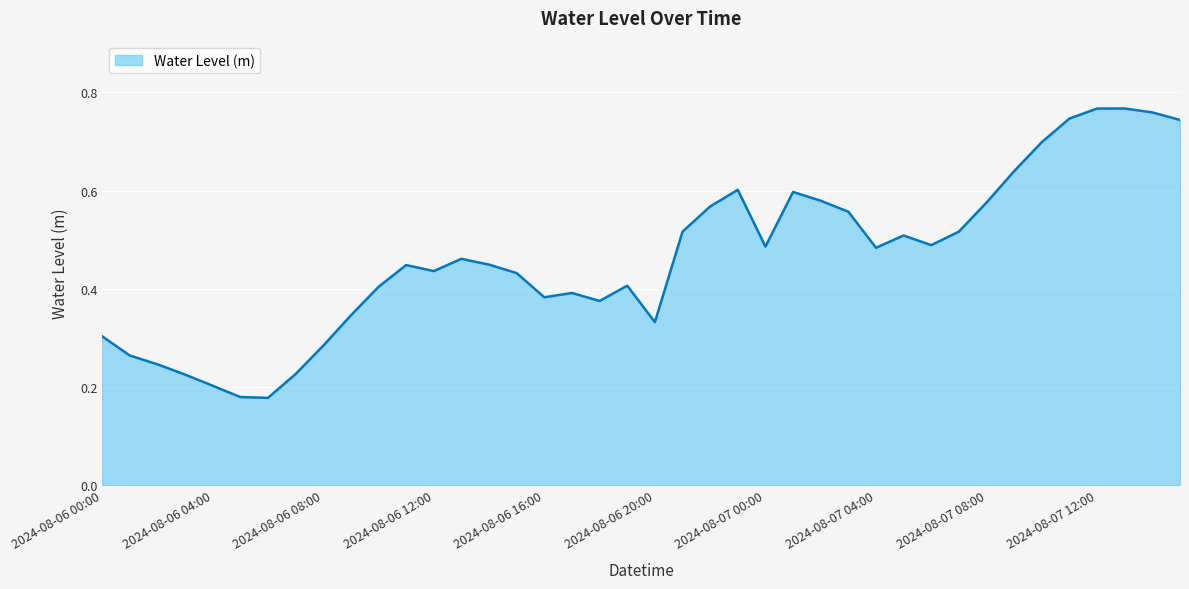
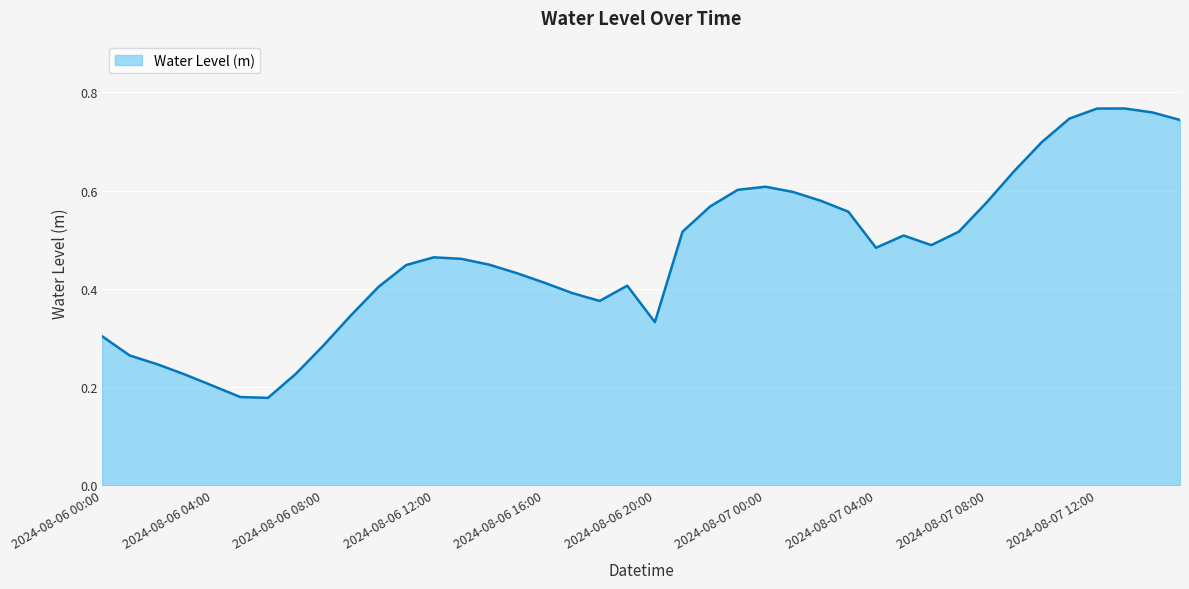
2024-08-06 12:00: 0.44 -> 0.46
2024-08-06 16:00: 0.38 -> 0.41
2024-08-07 00:00: 0.49 -> 0.61
